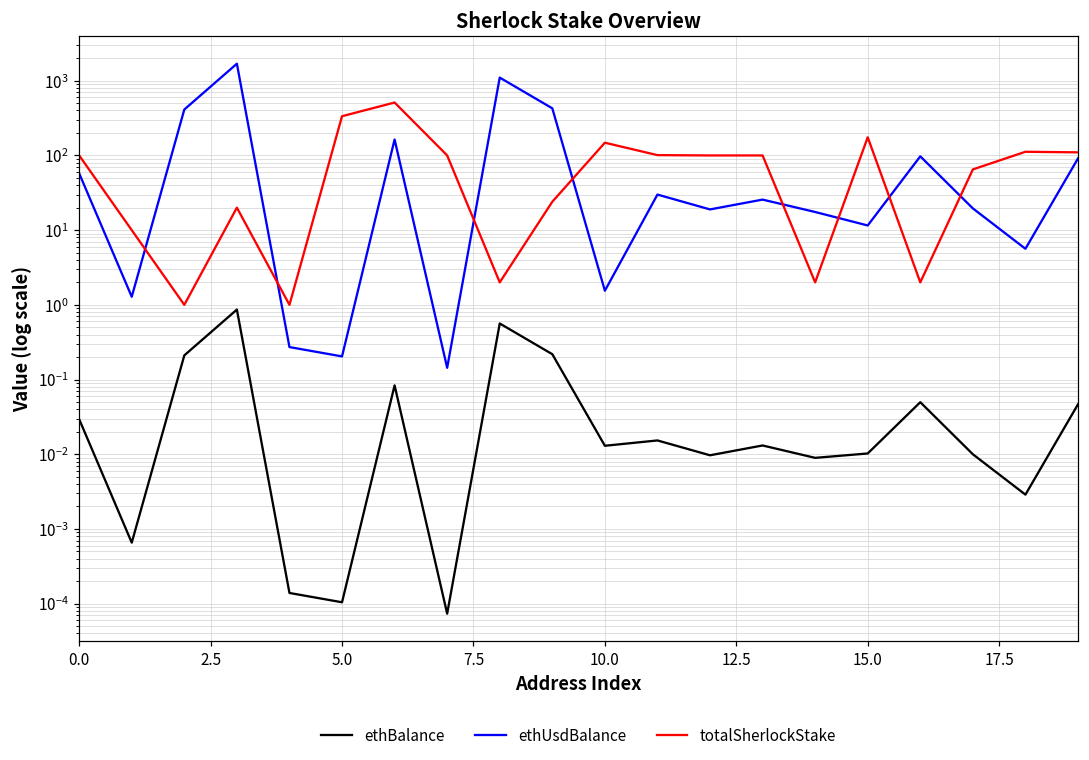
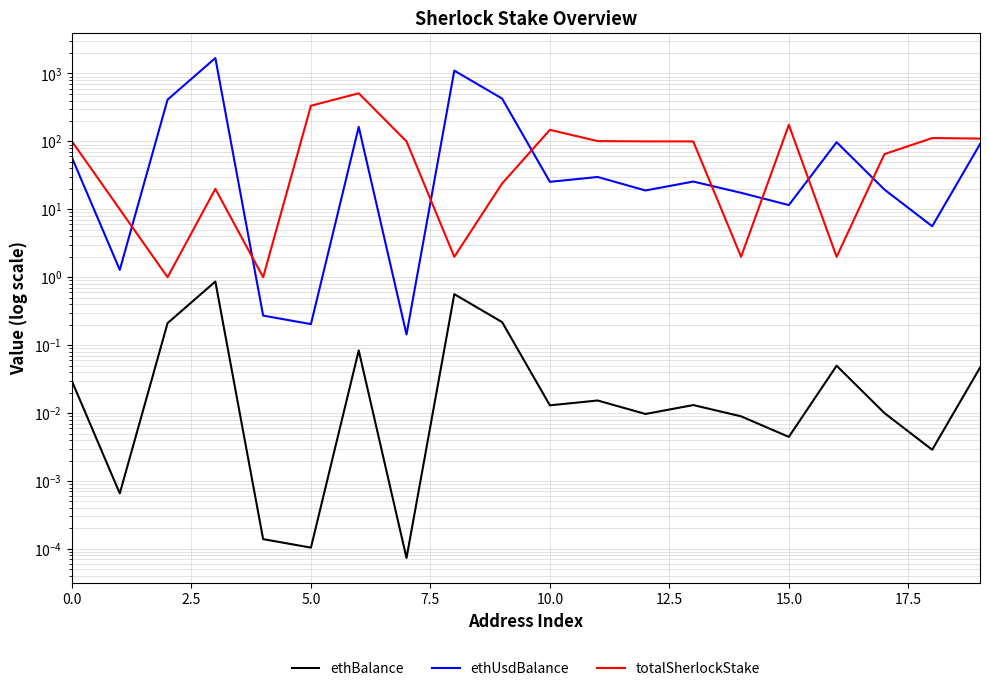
ethUsdBalance, 10.0: 1.5 -> 25
ethBalance, 15.0: 0.010 -> 0.004
